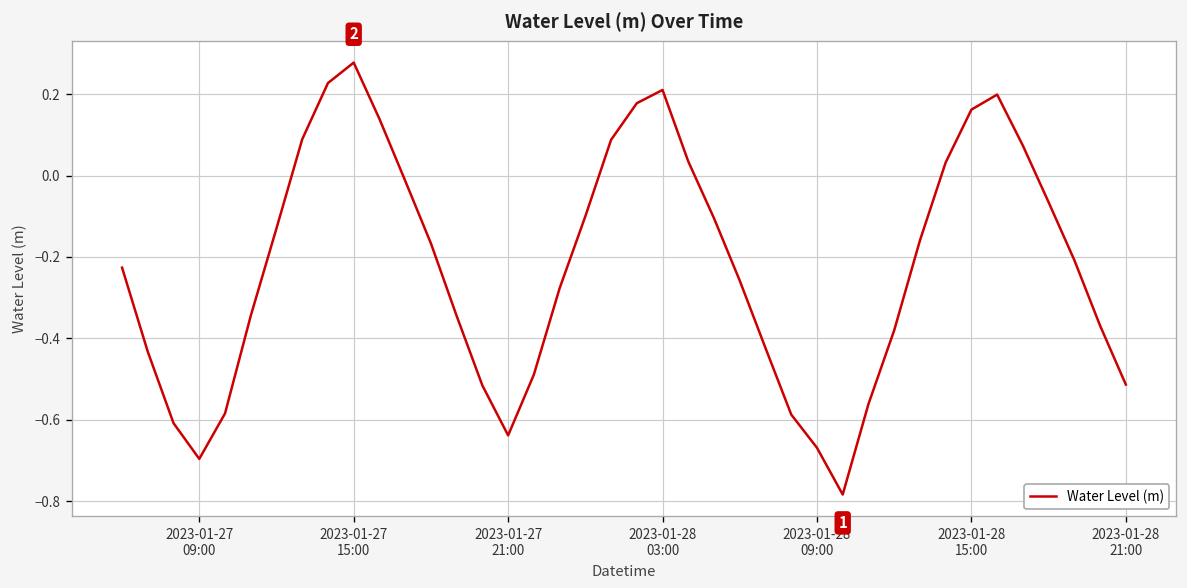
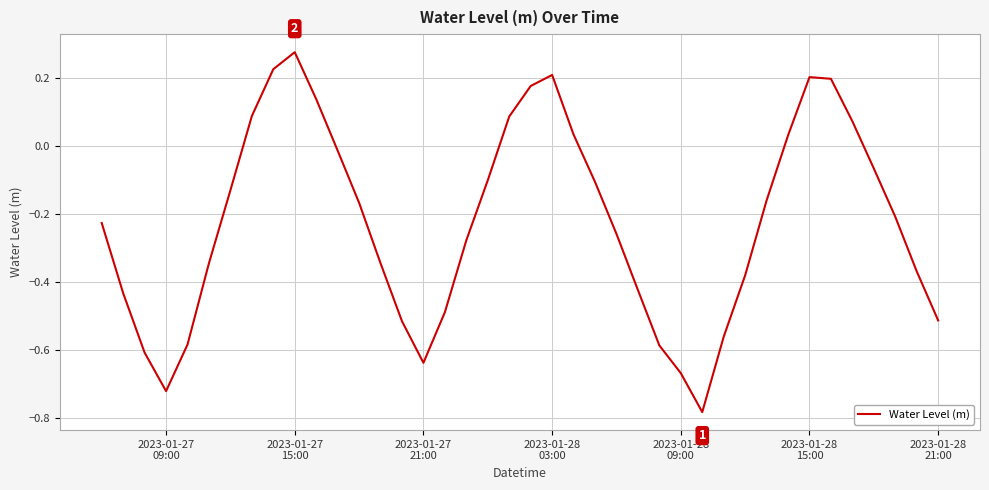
2023-01-27 09:00: -0.70 -> -0.72
2023-01-28 15:00: 0.16 -> 0.20
